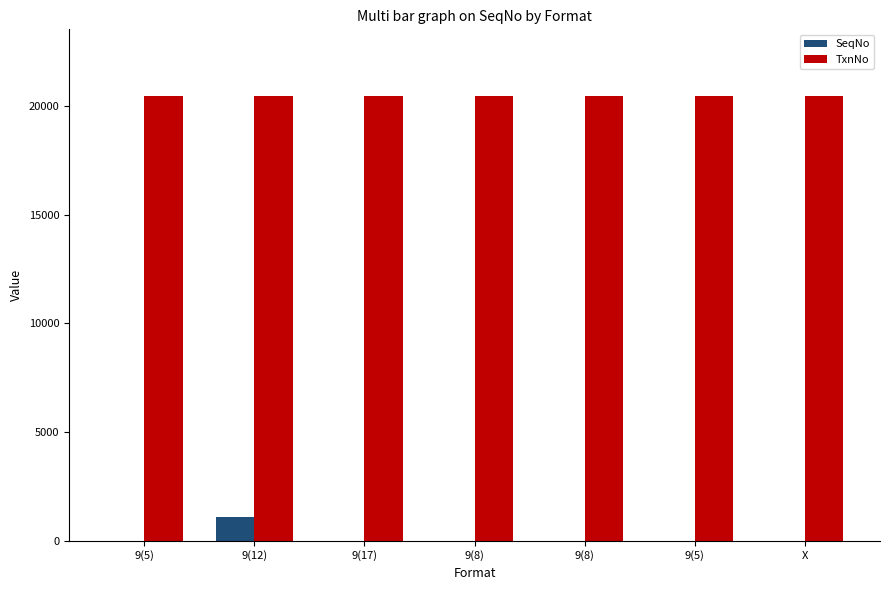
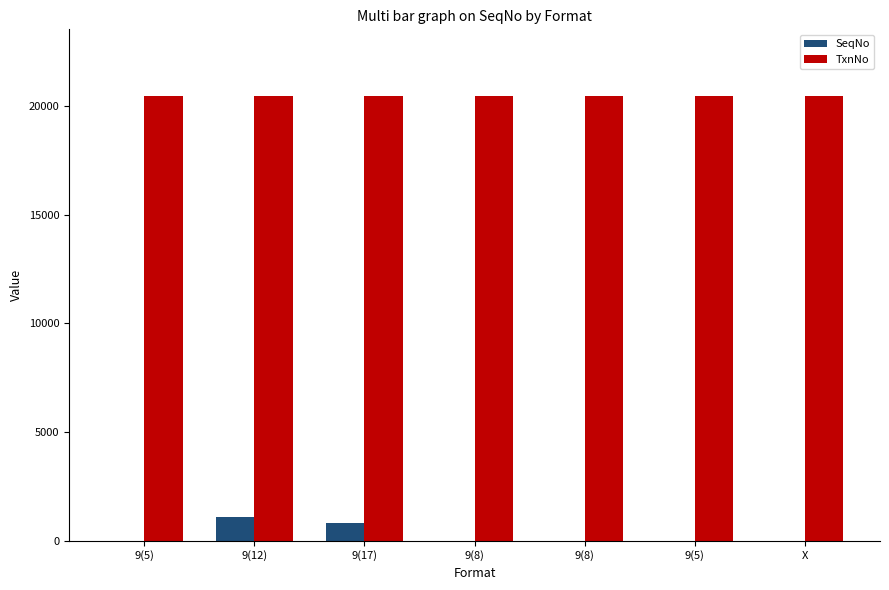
SeqNo, 9(17): 0 -> 800
